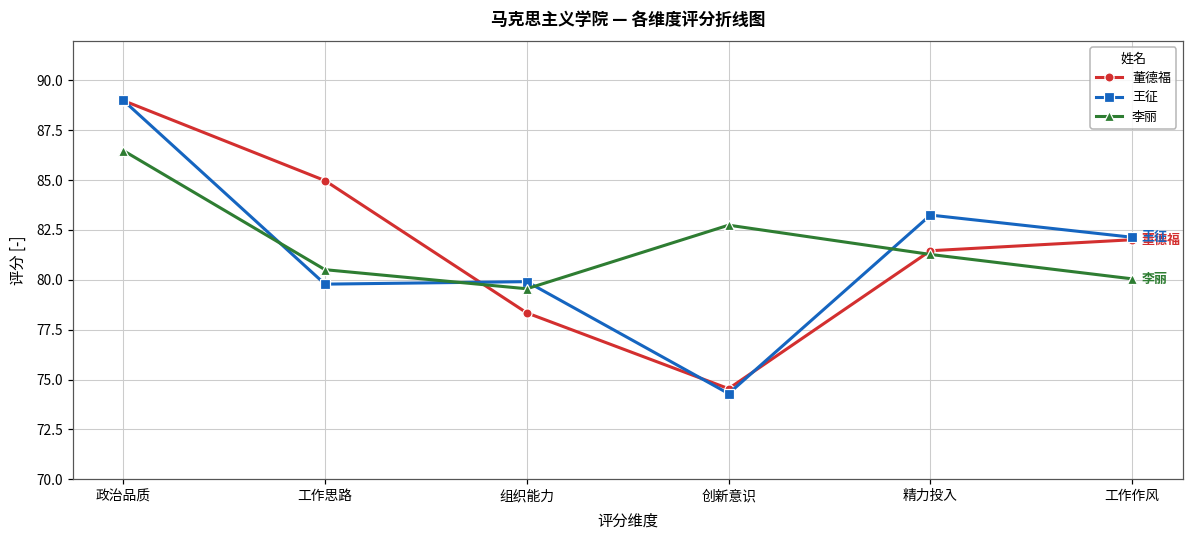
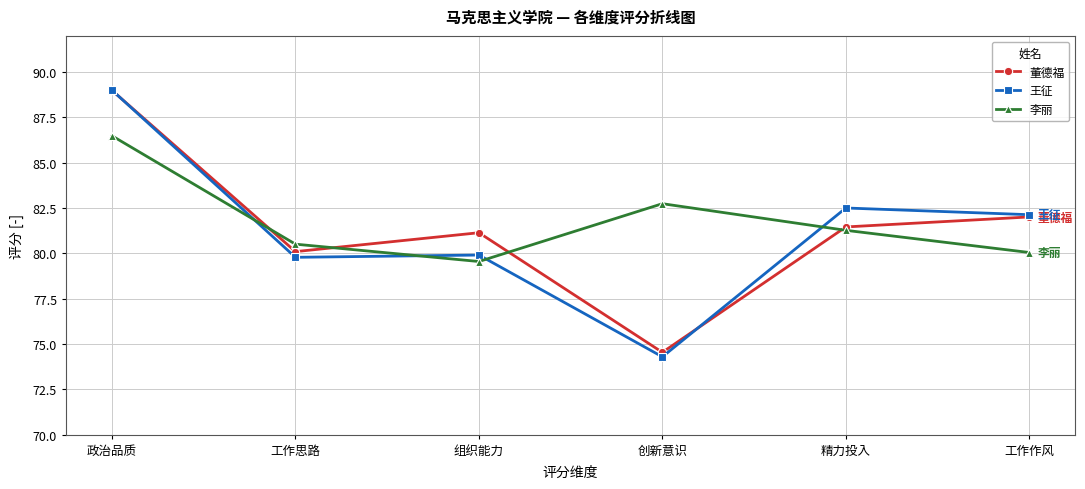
董德福, 工作思路: 85.0 -> 80.1
董德福, 组织能力: 78.3 -> 81.1
王征, 精力投入: 83.2 -> 82.5
